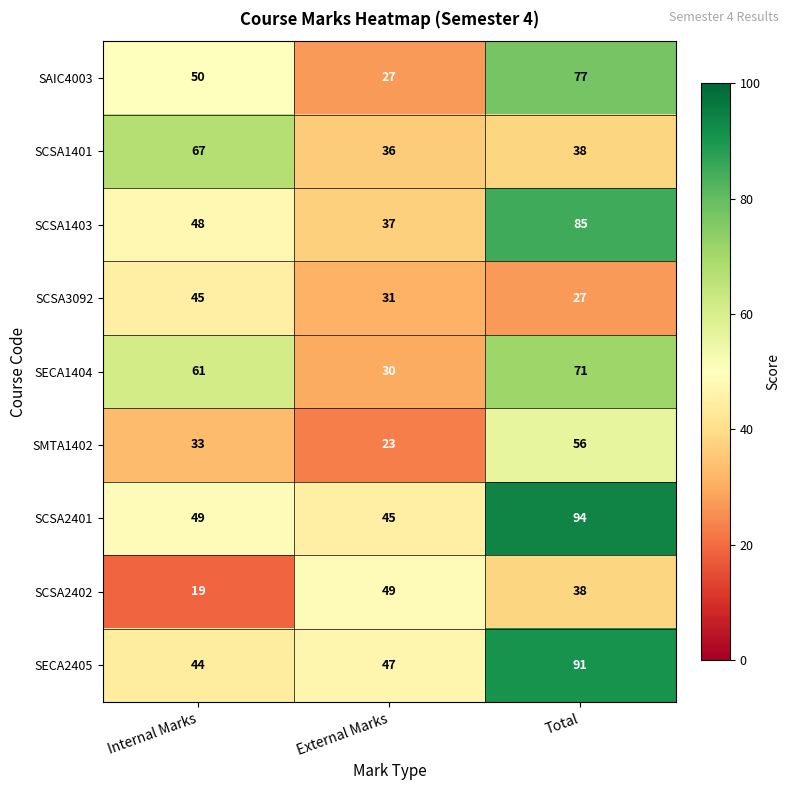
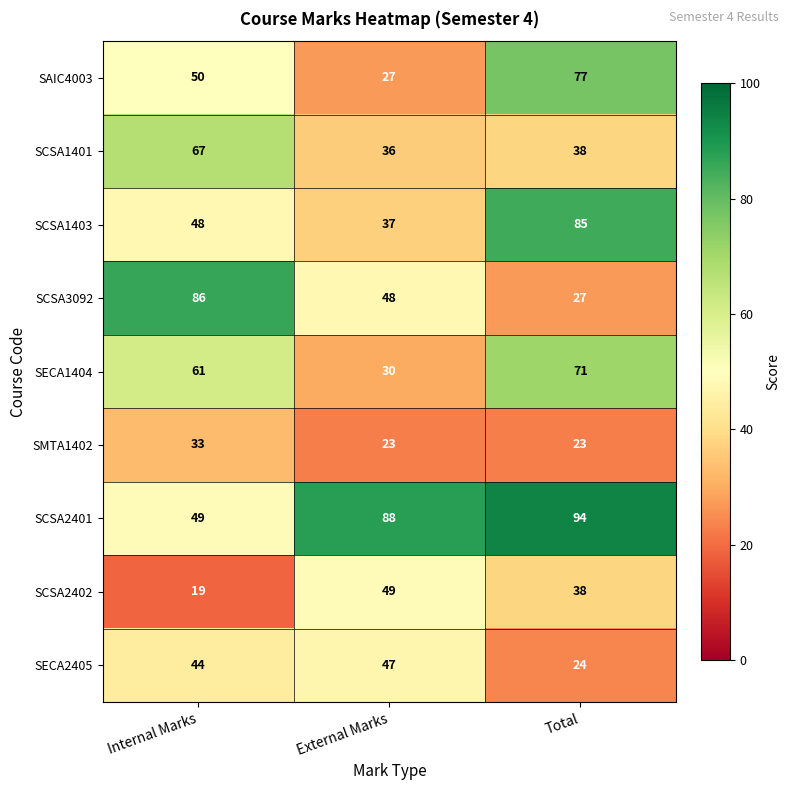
SCSA3092, Internal Marks: 45 -> 86
SCSA3092, External Marks: 31 -> 48
SMTA1402, Total: 56 -> 23
SCSA2401, External Marks: 45 -> 88
SECA2405, Total: 91 -> 24
